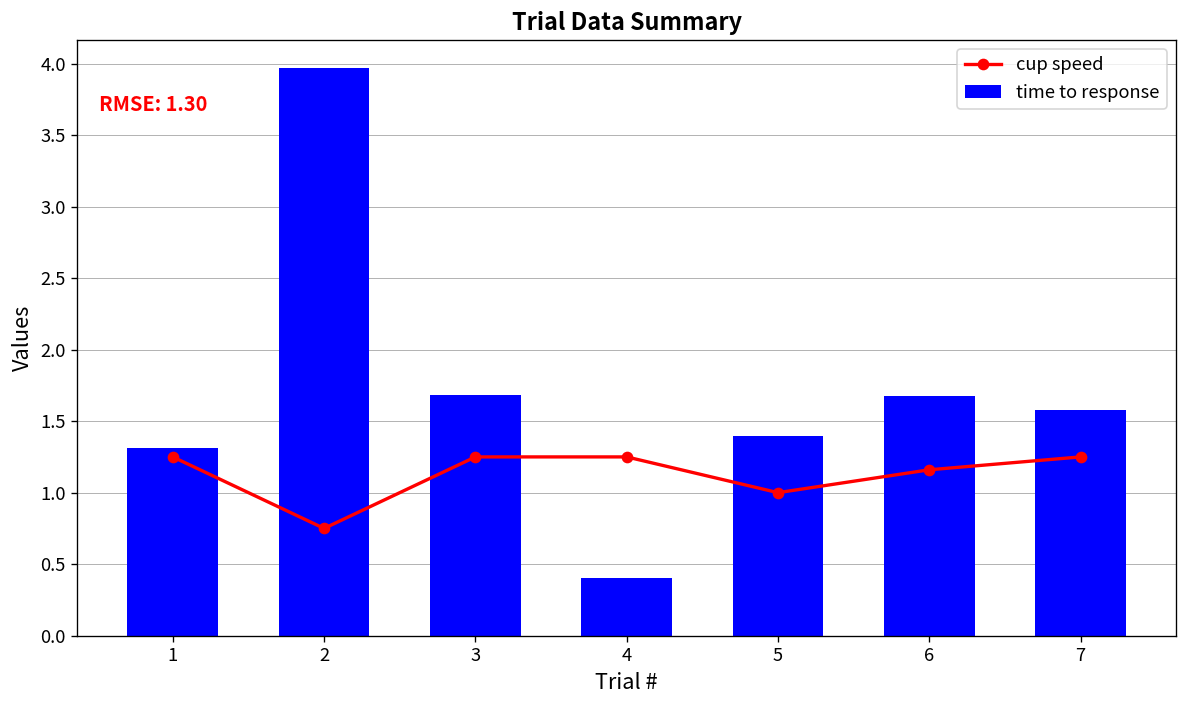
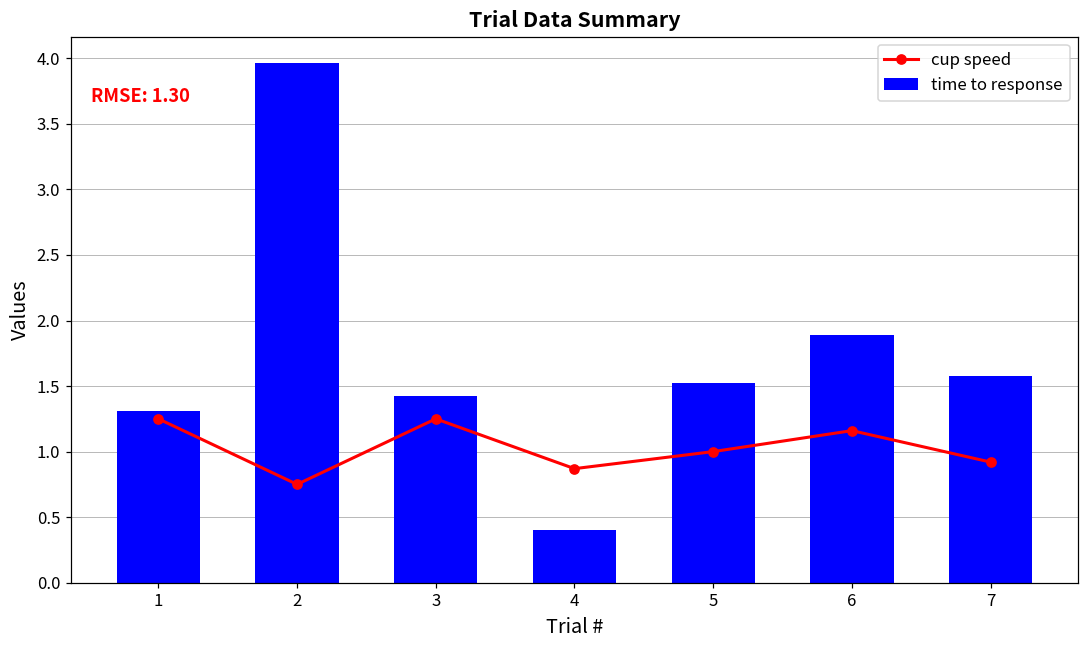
time to response, 3: 1.68 -> 1.42
cup speed, 4: 1.25 -> 0.87
time to response, 5: 1.39 -> 1.52
time to response, 6: 1.68 -> 1.89
cup speed, 7: 1.25 -> 0.92
